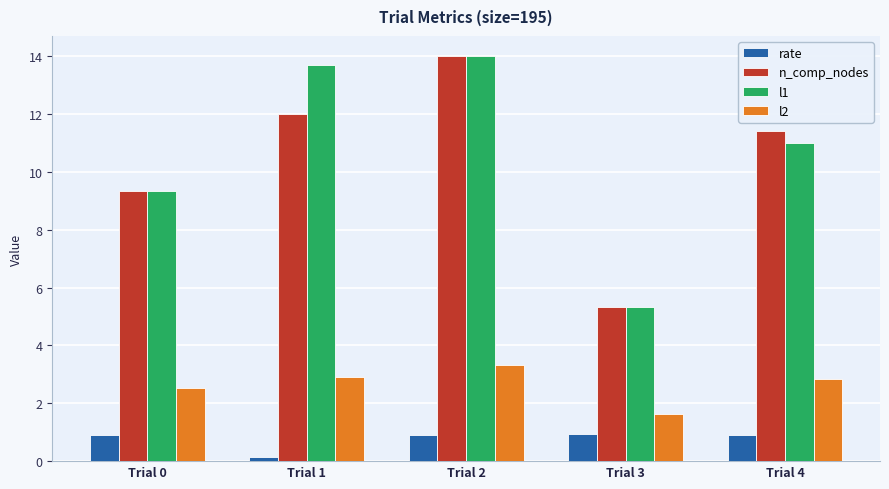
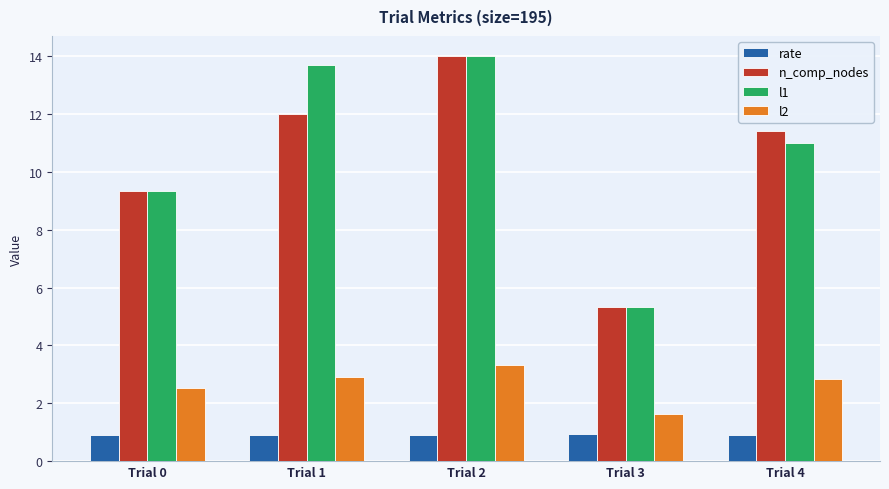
rate, Trial 1: 0.1 -> 0.9
